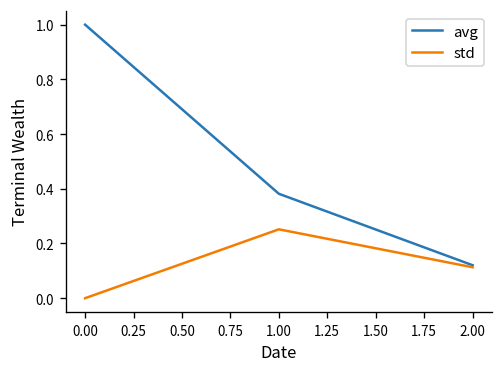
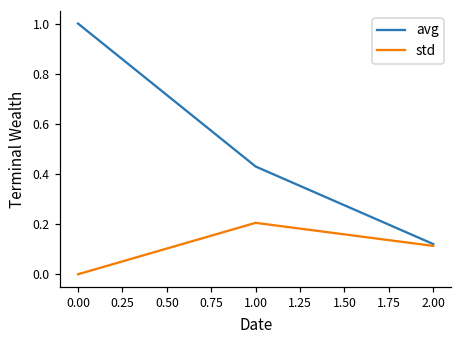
avg, 1.00: 0.38 -> 0.43
std, 1.00: 0.25 -> 0.21
